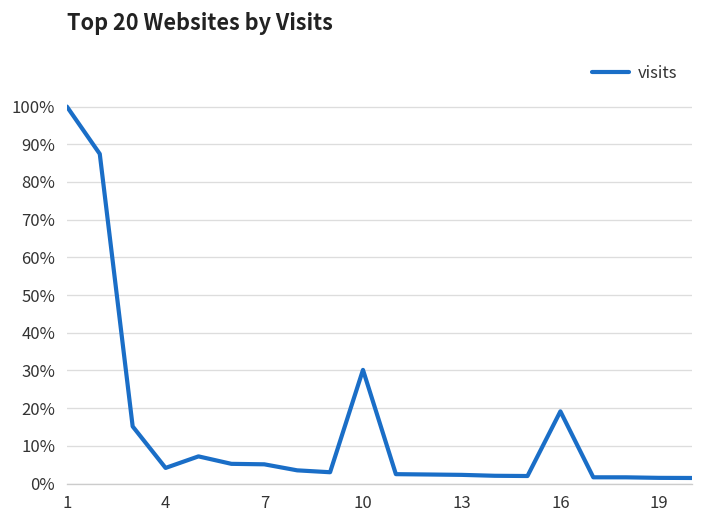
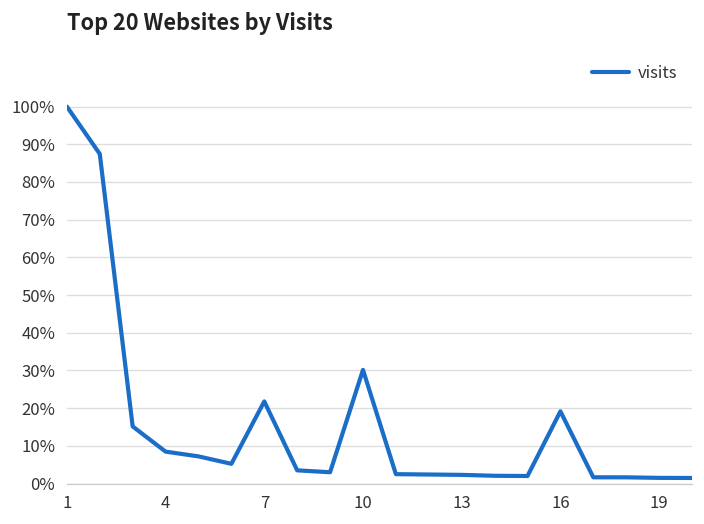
4: 4% -> 8%
7: 5% -> 22%
